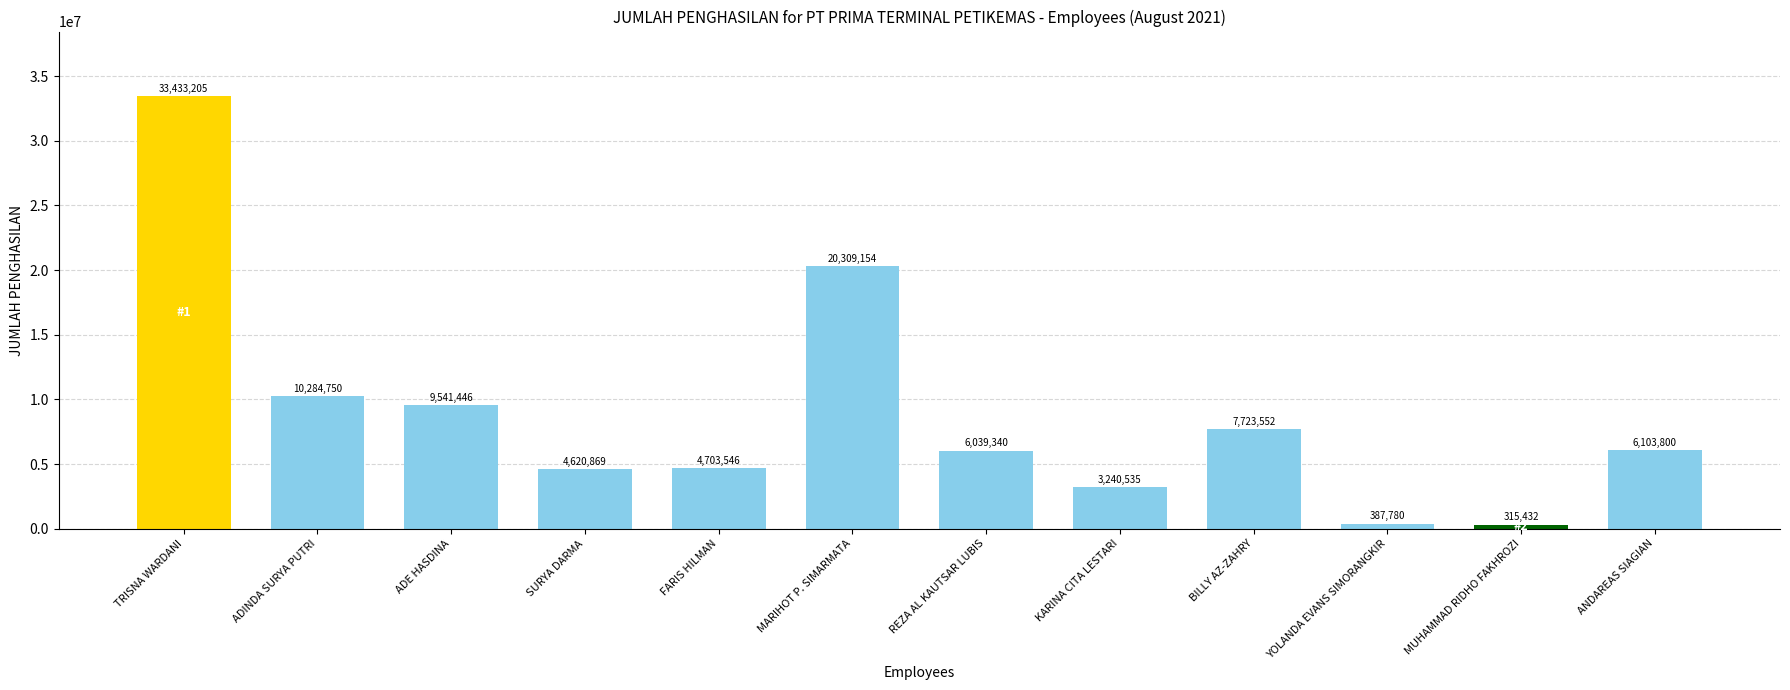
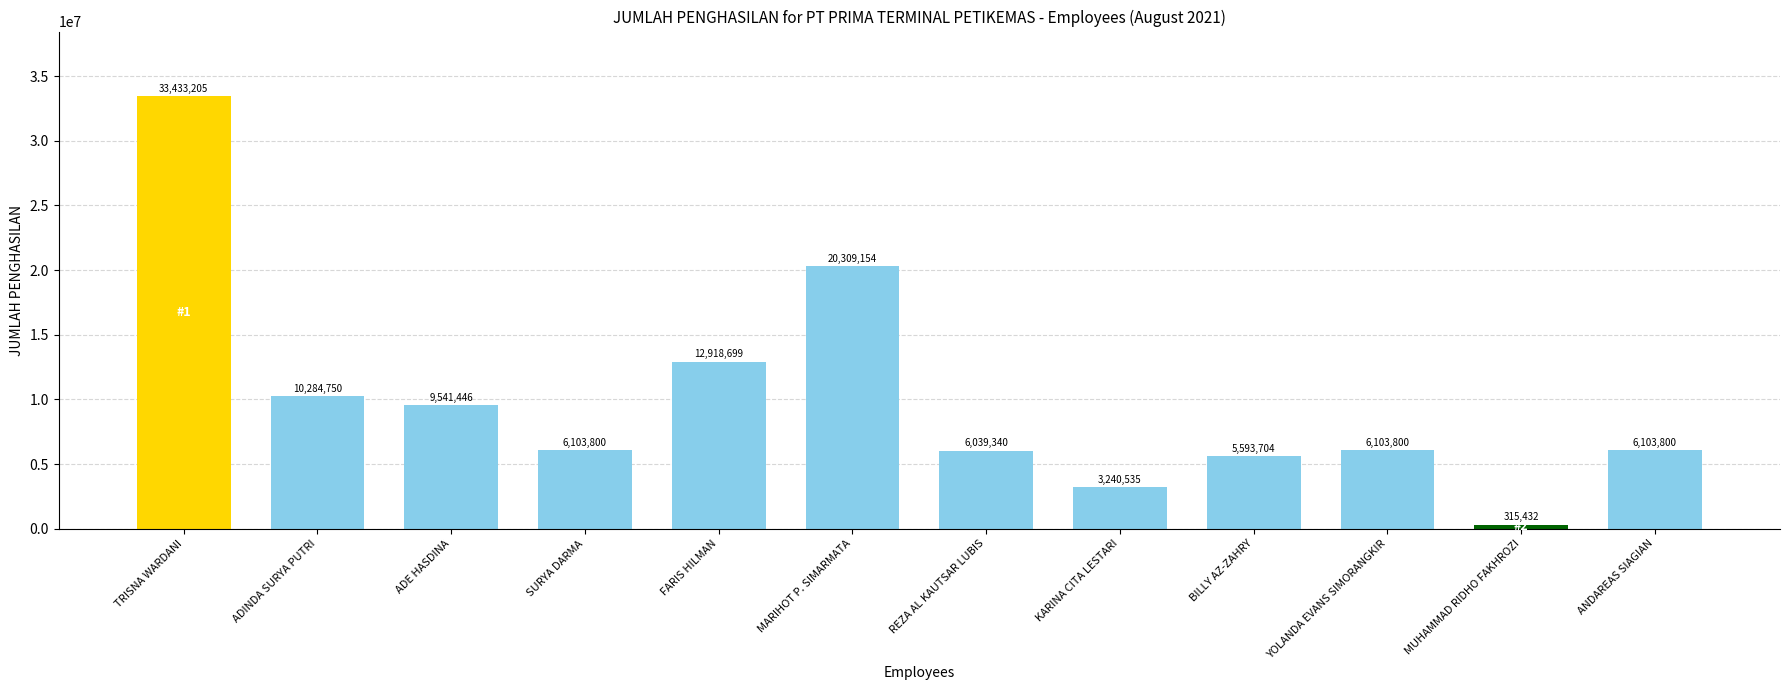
SURYA DARMA: 4,620,869 -> 6,103,800
FARIS HILMAN: 4,703,546 -> 12,918,699
BILLY AZ-ZAHRY: 7,723,552 -> 5,593,704
YOLANDA EVANS SIMORANGKIR: 387,780 -> 6,103,800
